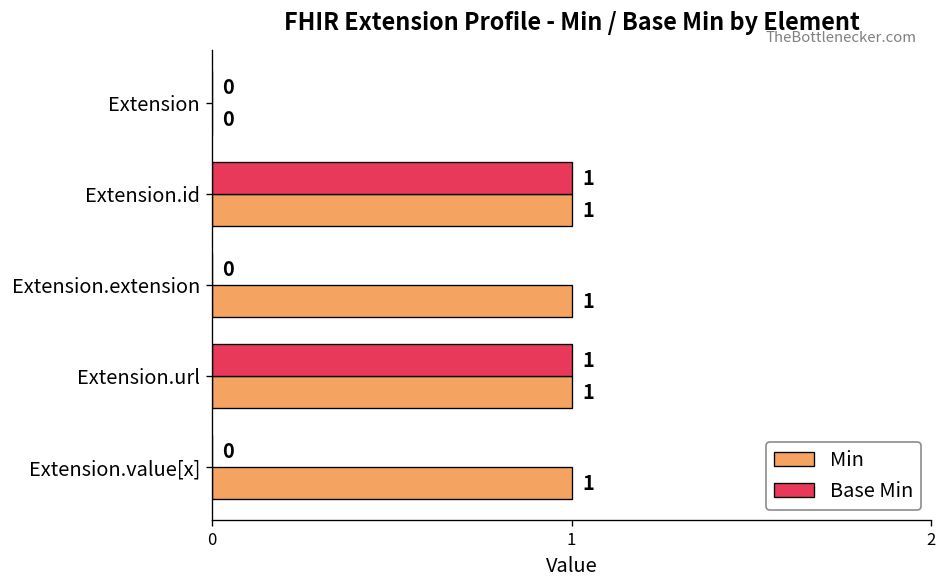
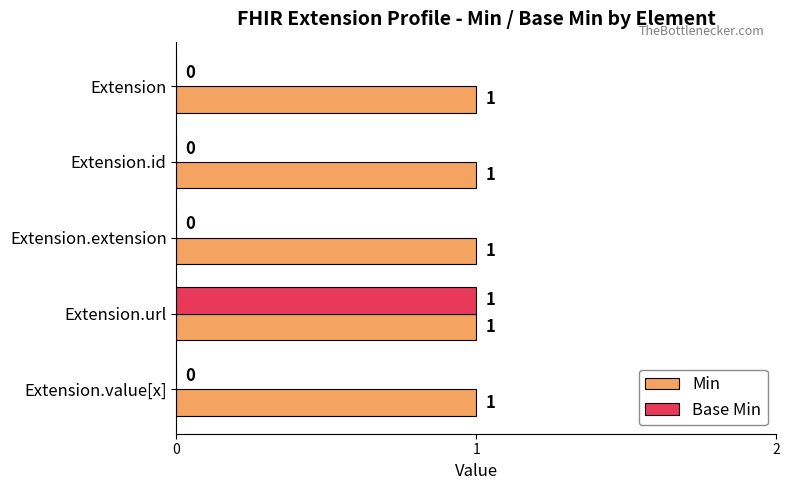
Min, Extension: 0 -> 1
Base Min, Extension.id: 1 -> 0
